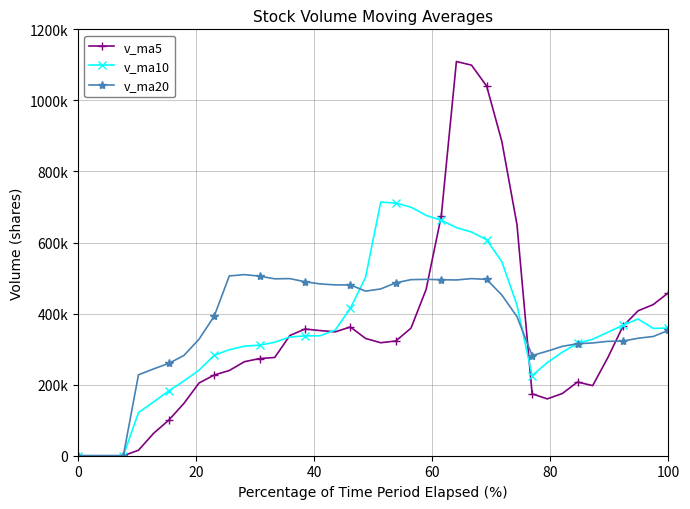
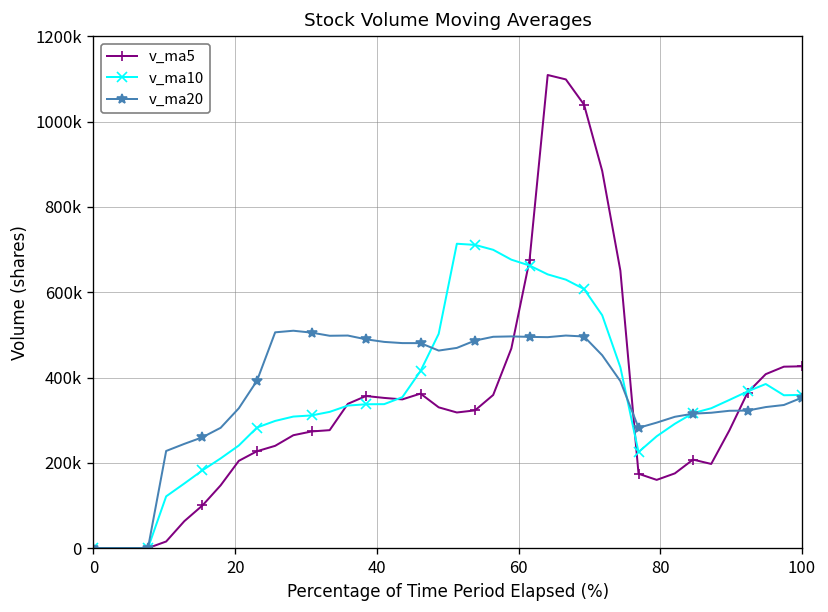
v_ma5, 100: 460000 -> 430000
